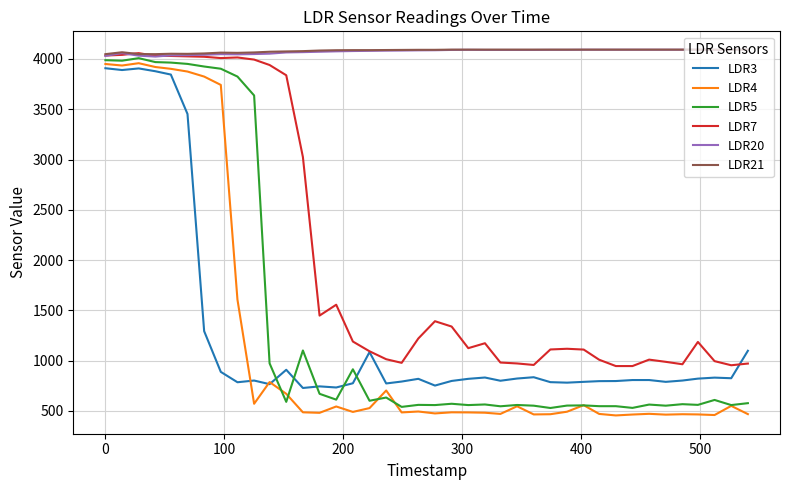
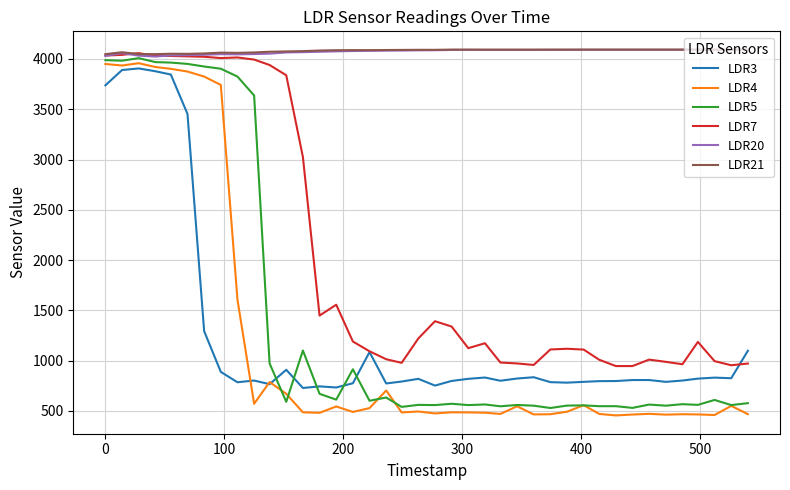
LDR3, 0: 3910 -> 3740
